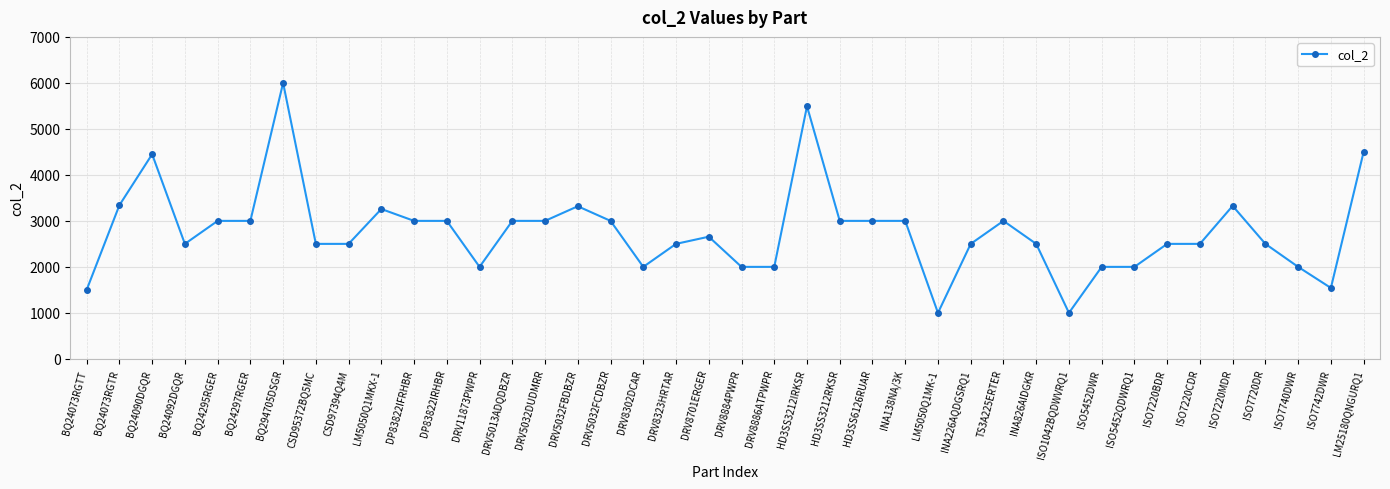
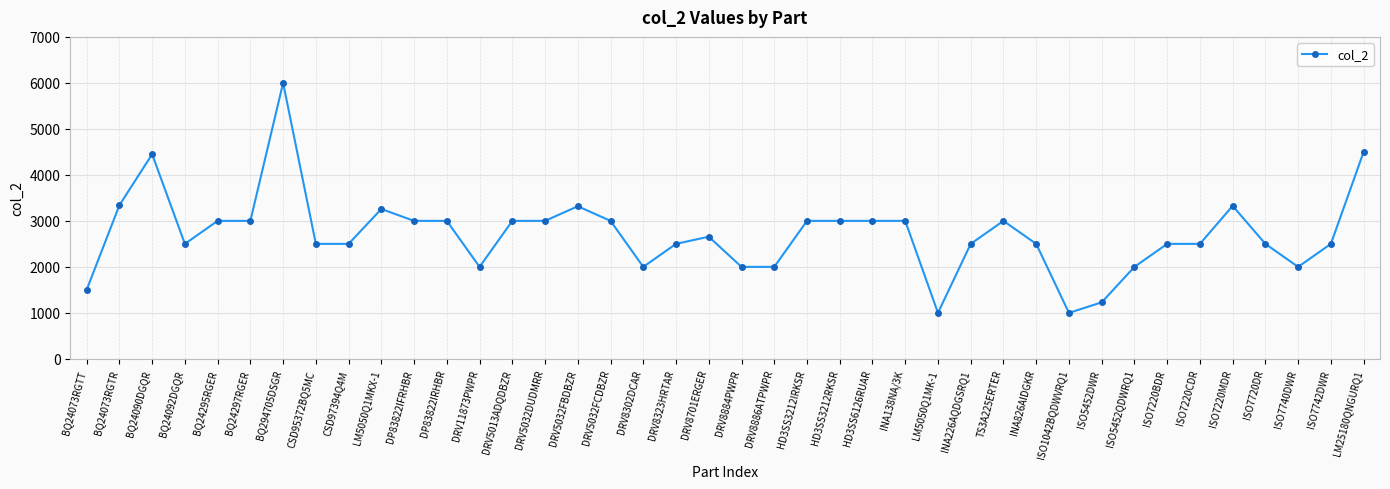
HD3SS3212IRKSR: 5500 -> 3000
ISO5452DWR: 2000 -> 1200
ISO7742DWR: 1500 -> 2500
